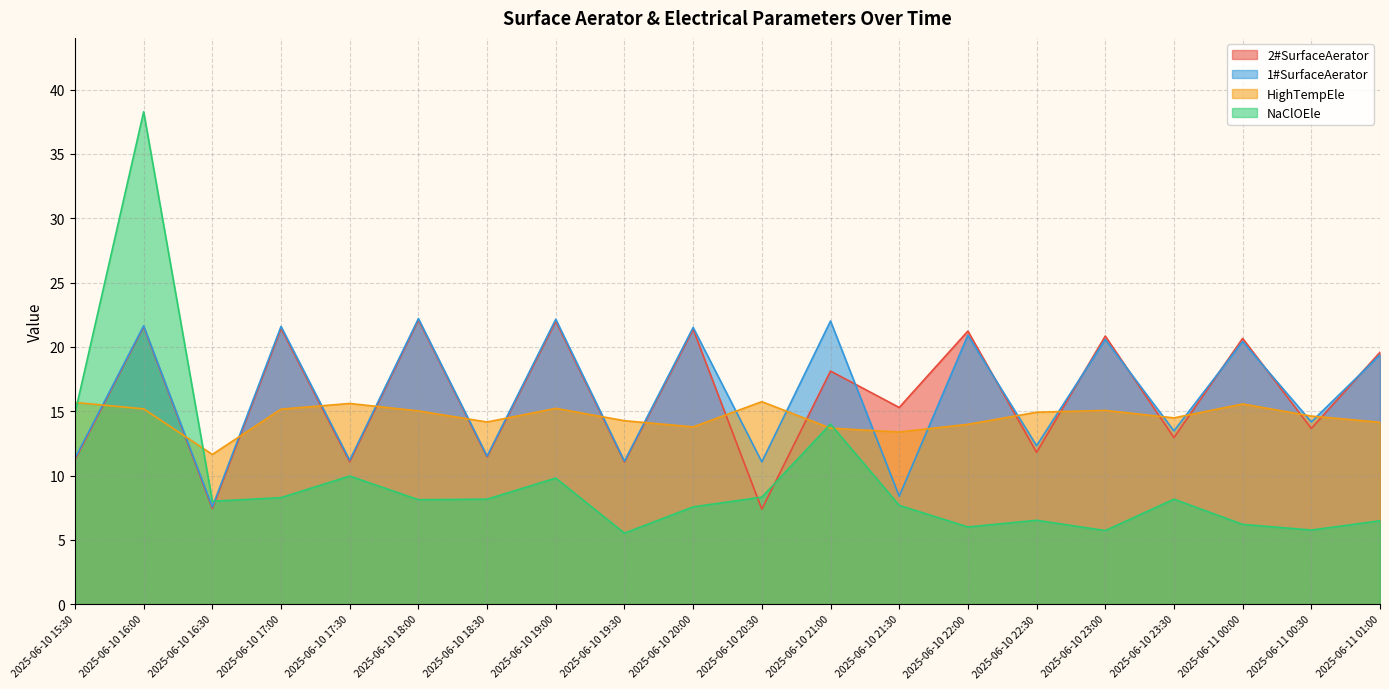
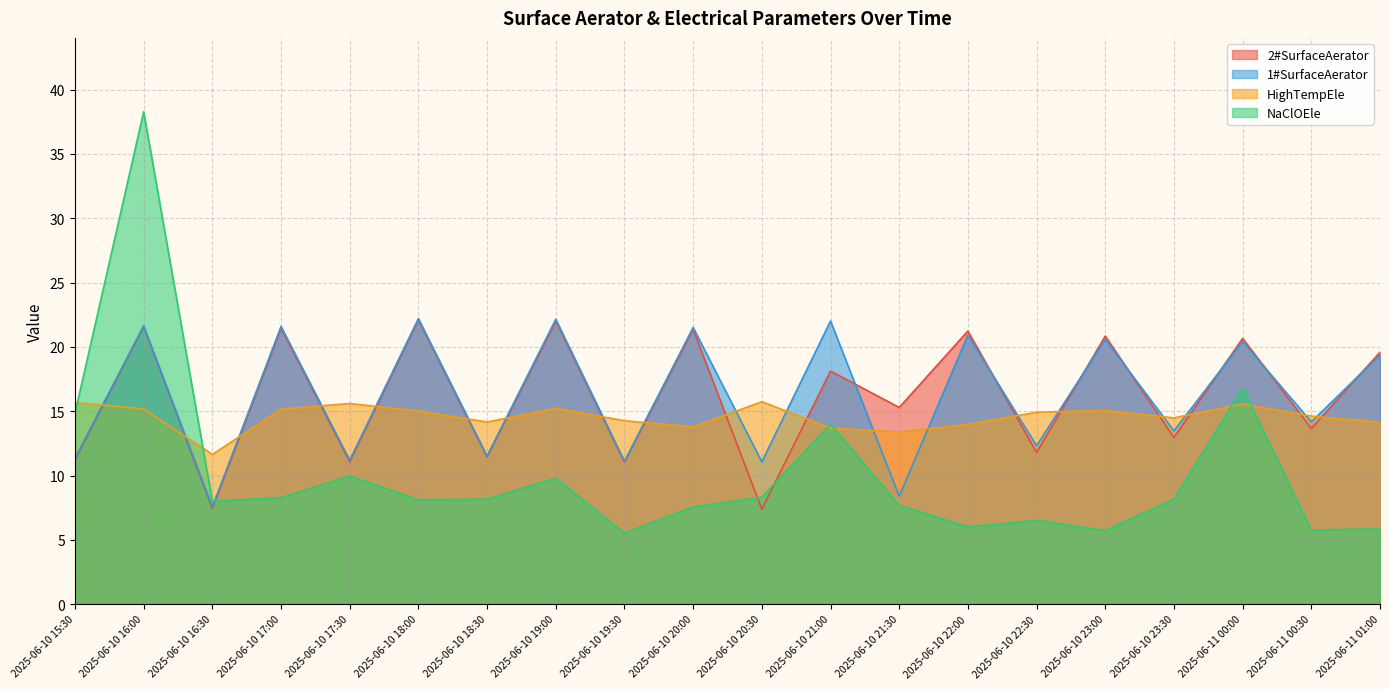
NaClOEle, 2025-06-11 00:00: 6.2 -> 16.8
NaClOEle, 2025-06-11 01:00: 6.5 -> 5.9
